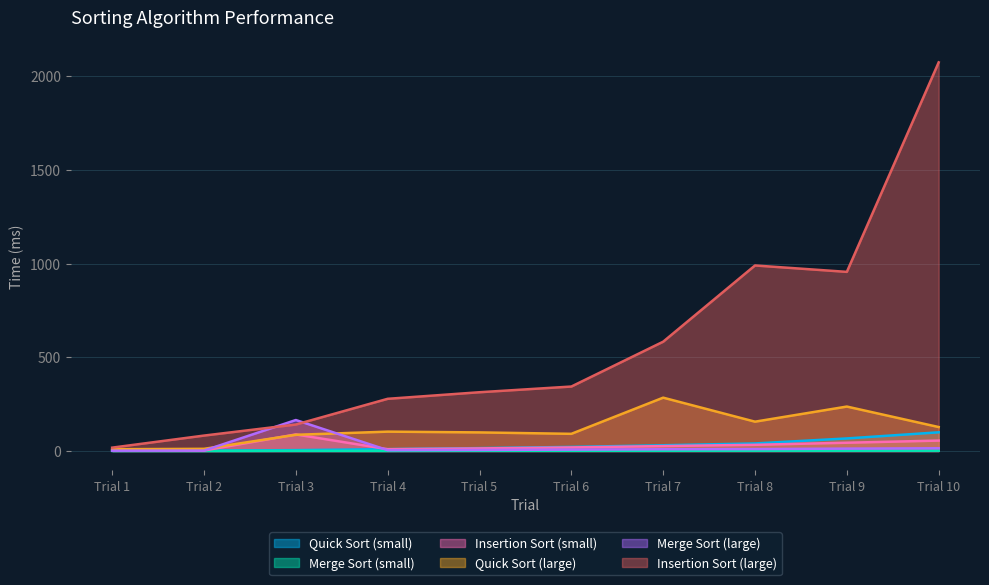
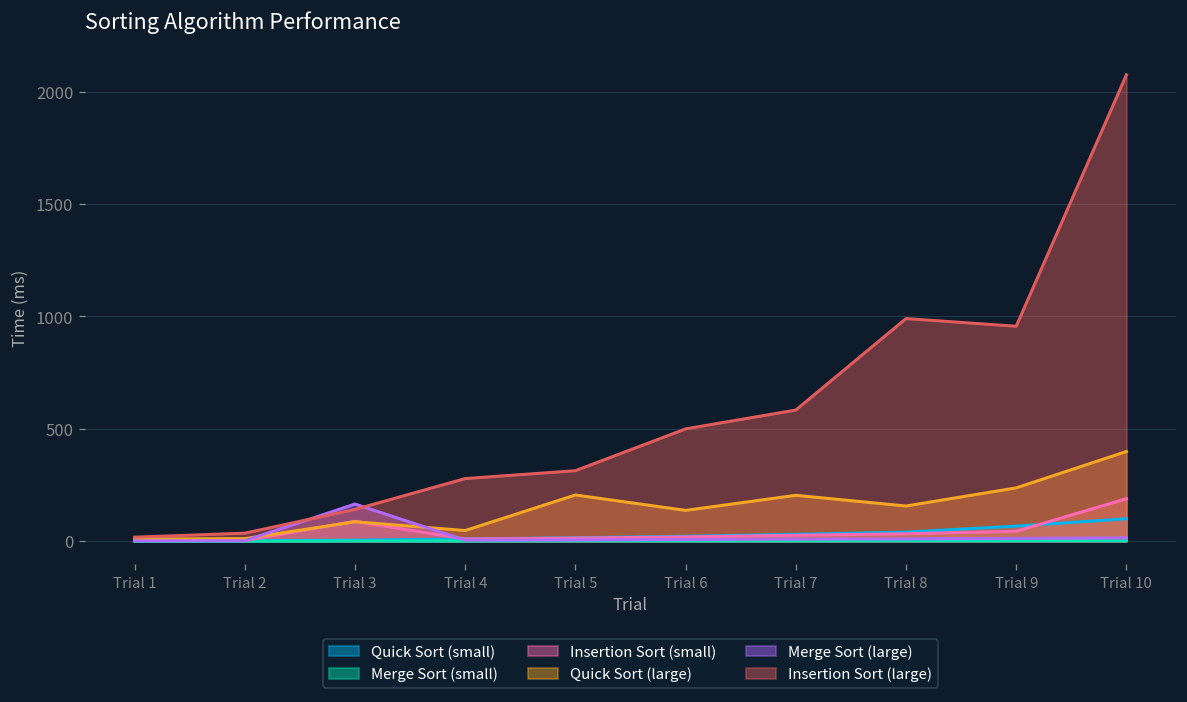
Insertion Sort (large), Trial 2: 80 -> 40
Quick Sort (large), Trial 4: 100 -> 50
Quick Sort (large), Trial 5: 100 -> 210
Quick Sort (large), Trial 6: 90 -> 140
Insertion Sort (large), Trial 6: 340 -> 500
Quick Sort (large), Trial 7: 280 -> 200
Insertion Sort (small), Trial 10: 60 -> 190
Quick Sort (large), Trial 10: 130 -> 400
